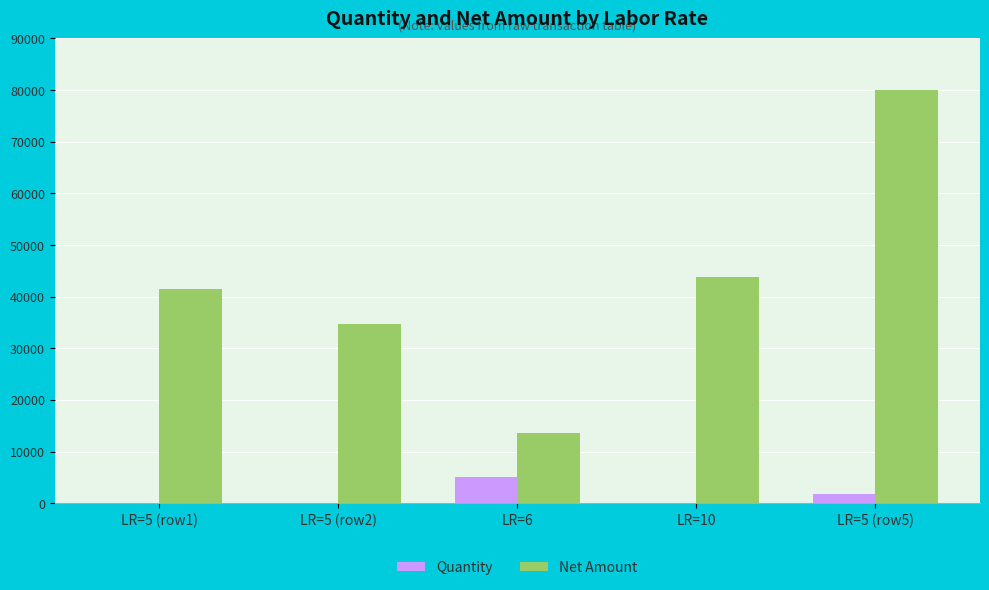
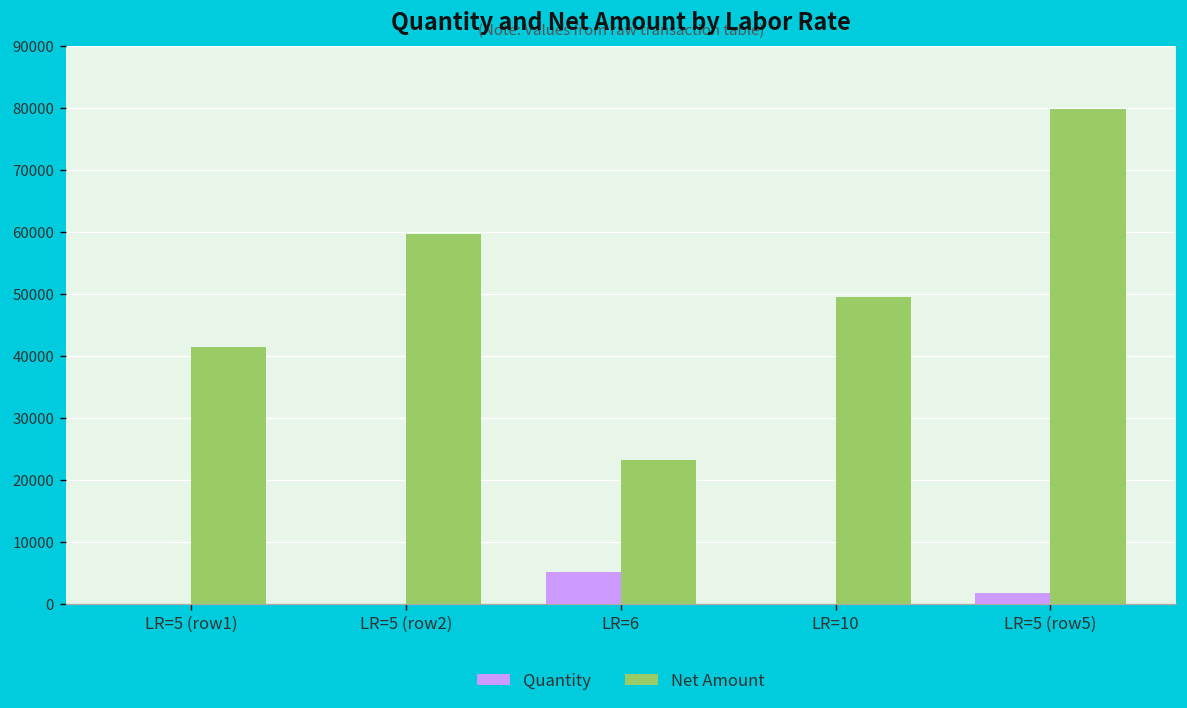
Net Amount, LR=5 (row2): 35000 -> 60000
Net Amount, LR=6: 14000 -> 23000
Net Amount, LR=10: 44000 -> 50000
